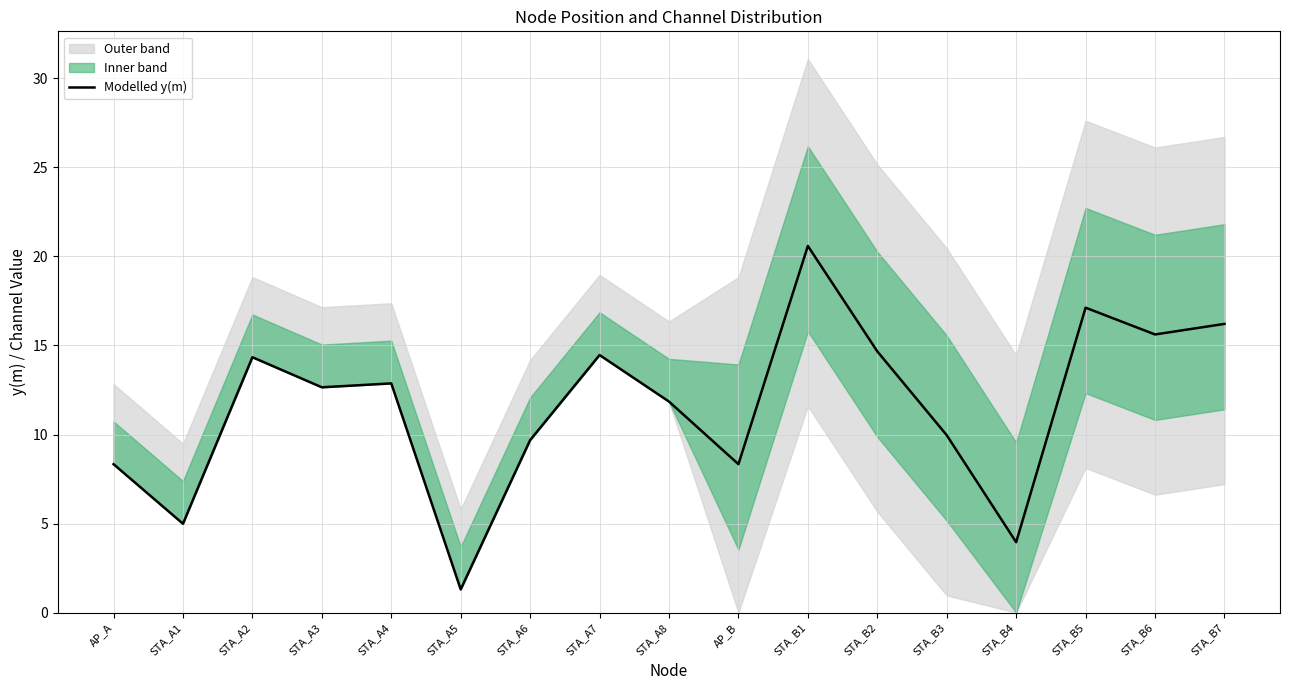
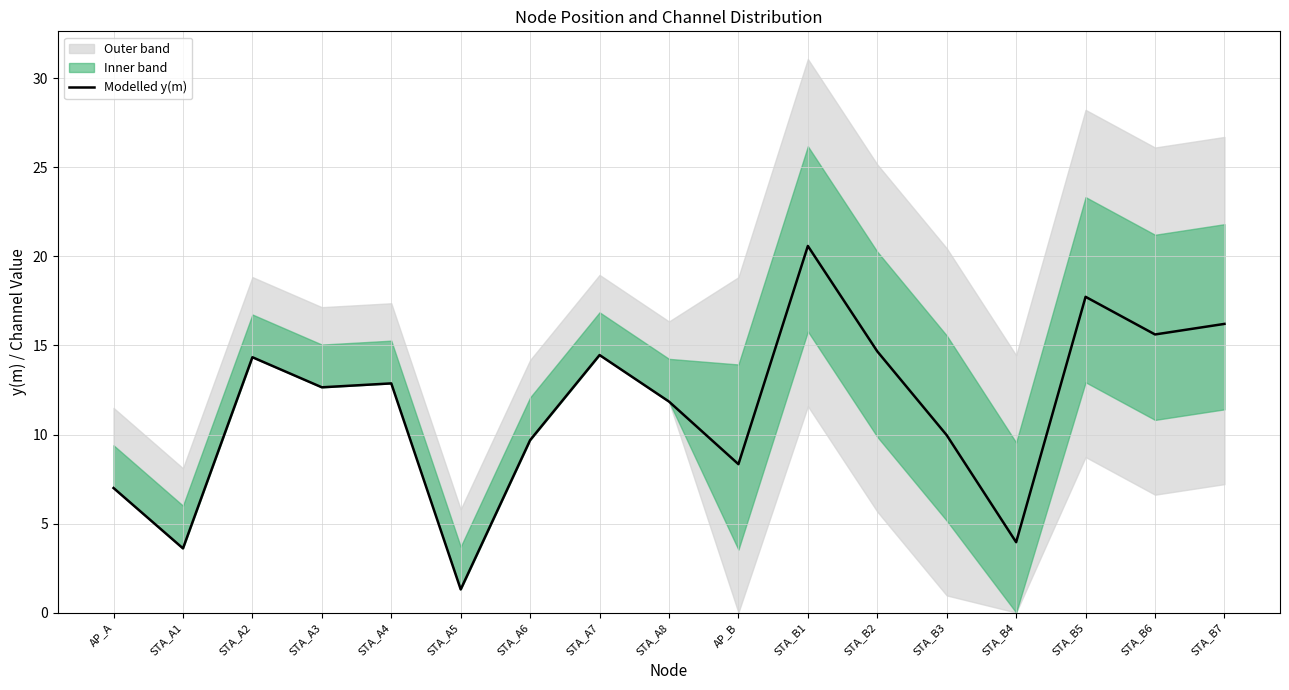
Modelled y(m), AP_A: 8.3 -> 7.0
Modelled y(m), STA_A1: 5.0 -> 3.6
Modelled y(m), STA_B5: 17.1 -> 17.7
